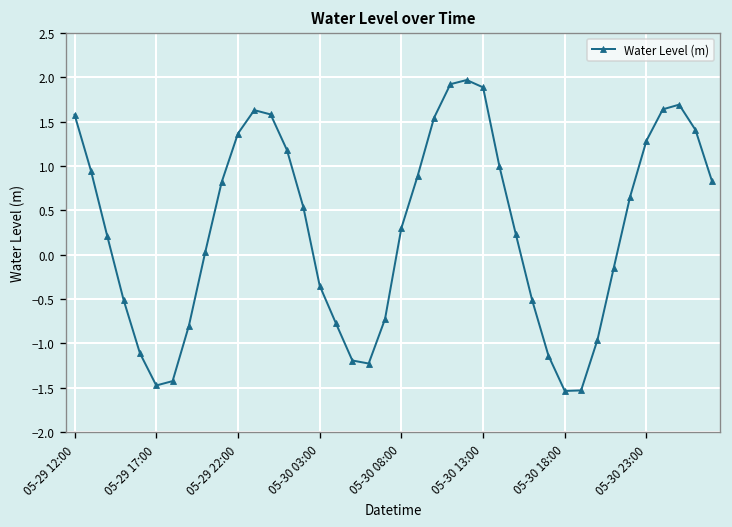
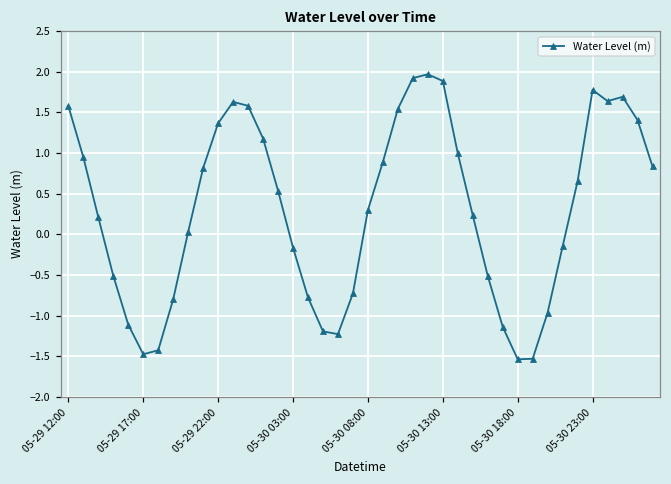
05-30 03:00: -0.3 -> -0.2
05-30 23:00: 1.3 -> 1.8
